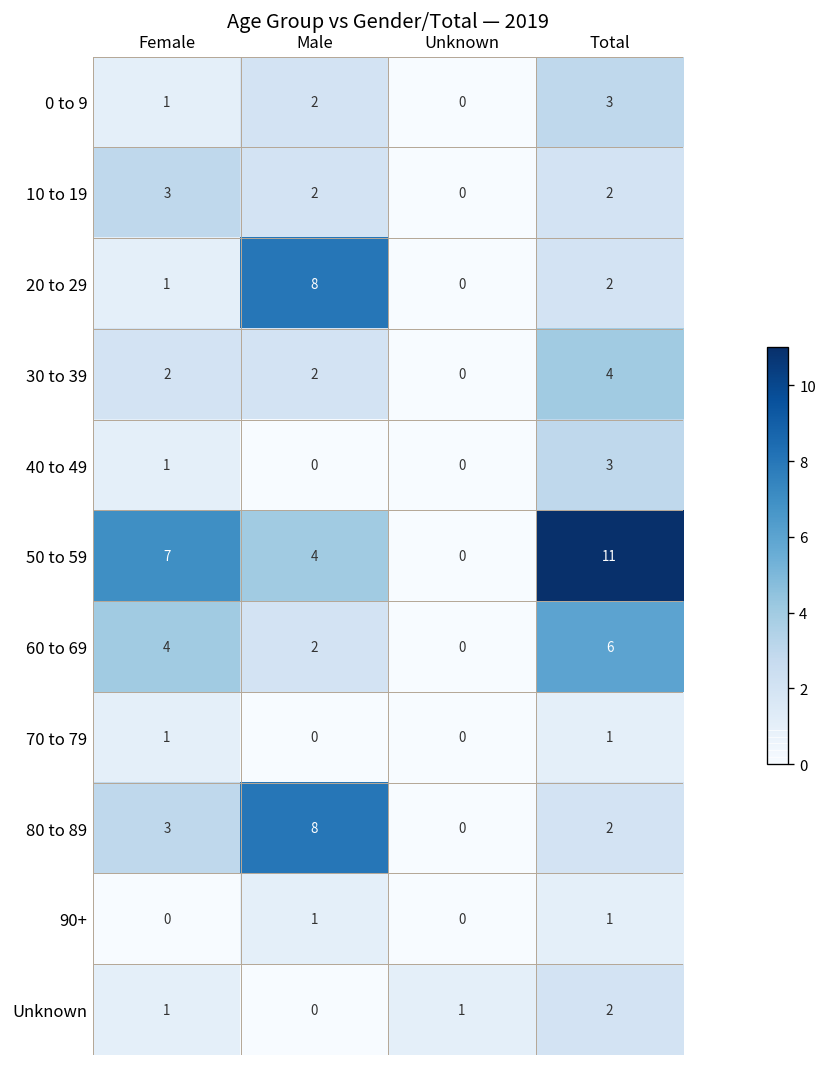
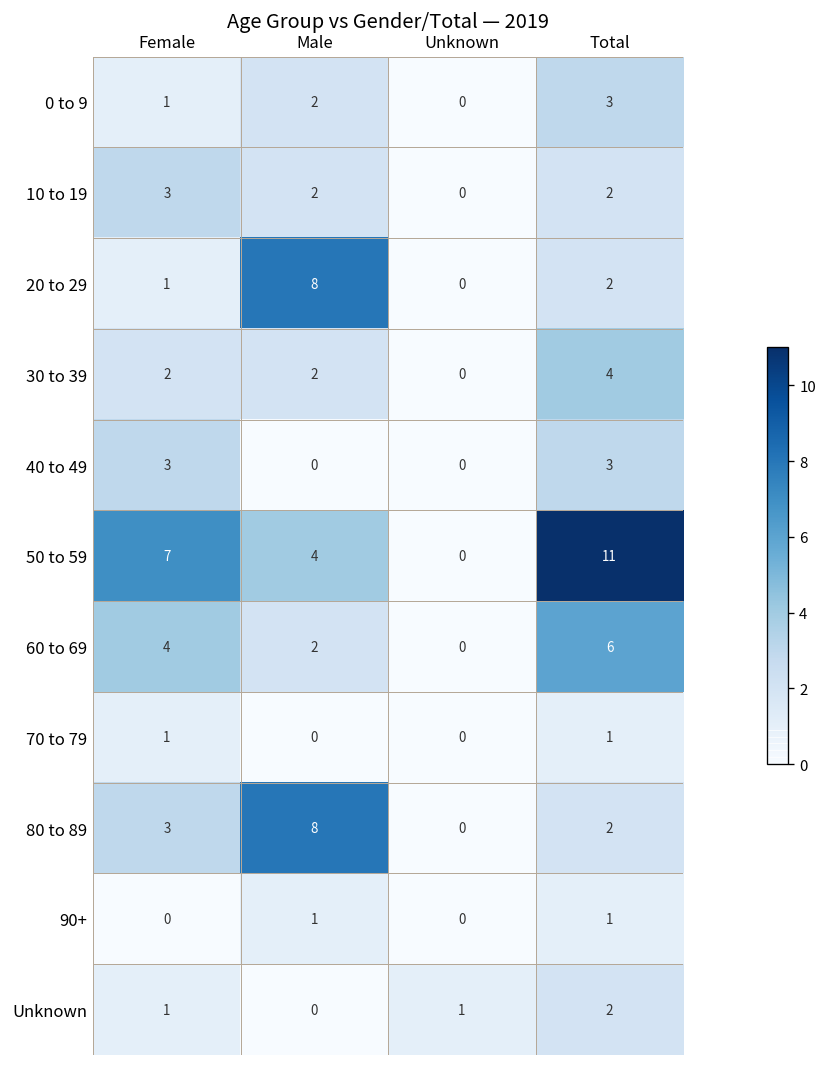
40 to 49, Female: 1 -> 3
